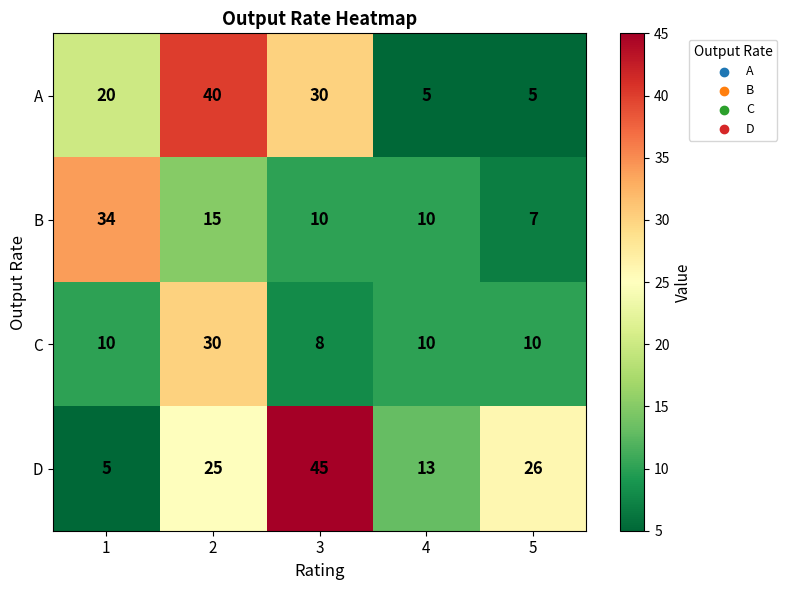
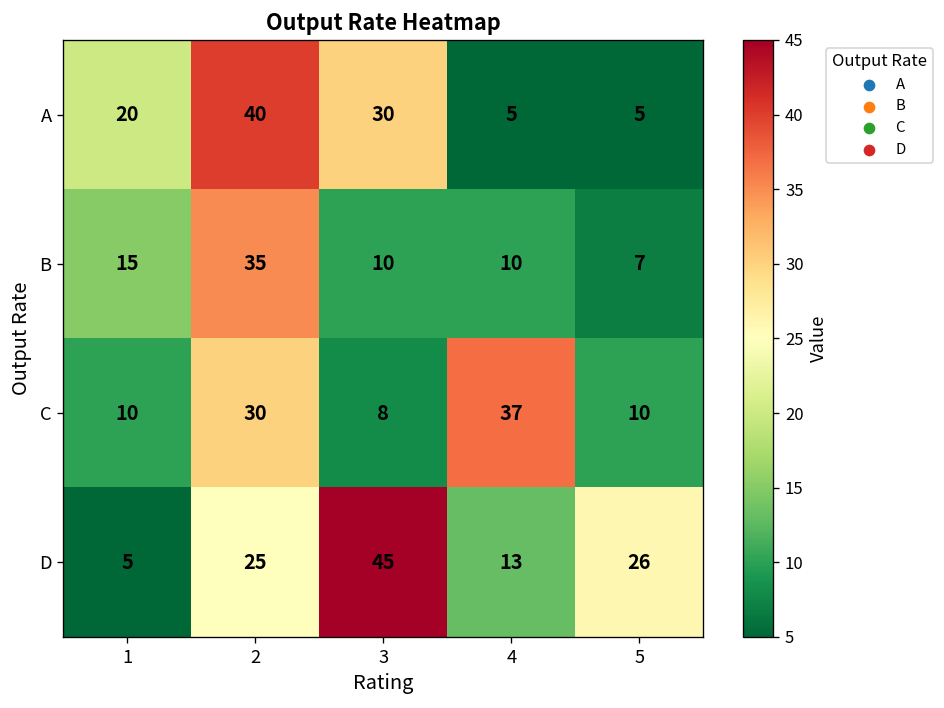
B, 1: 34 -> 15
B, 2: 15 -> 35
C, 4: 10 -> 37
